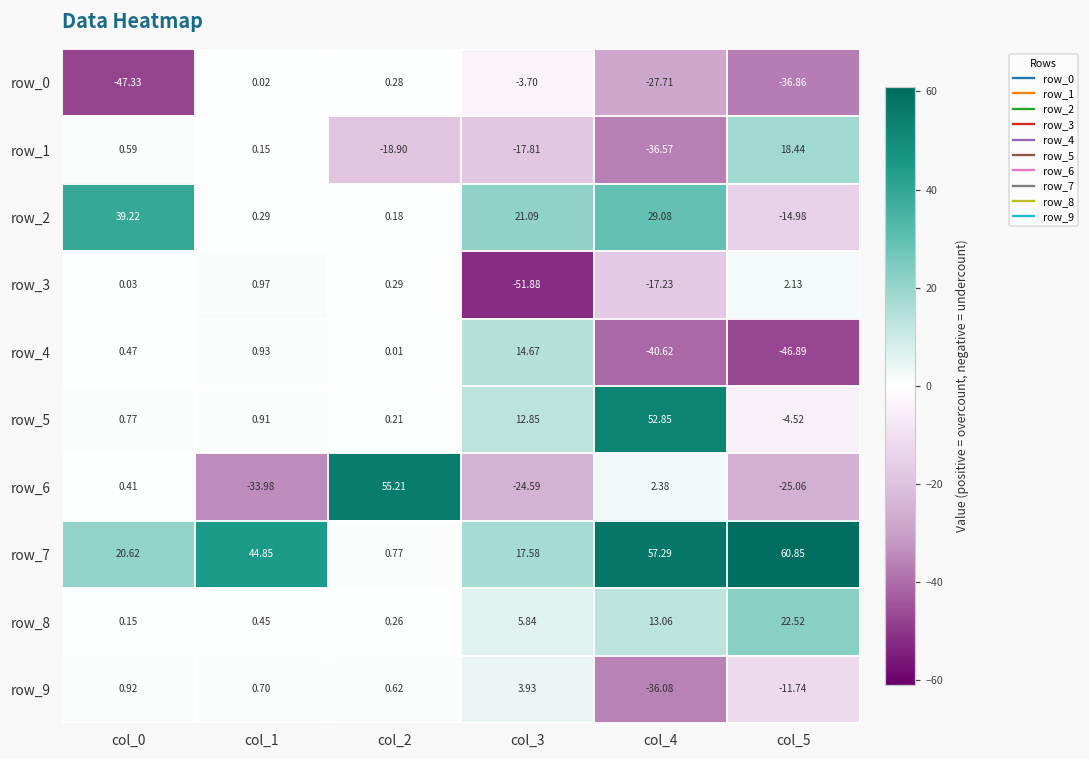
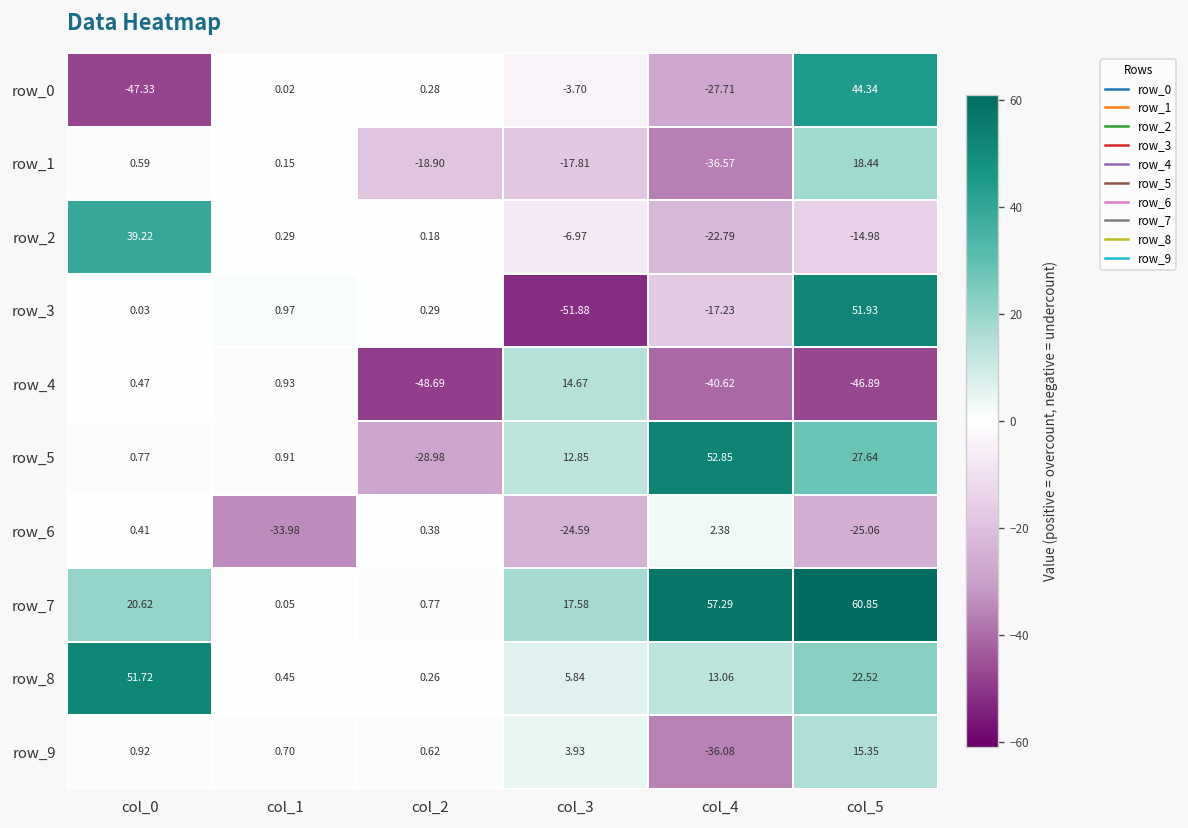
row_0, col_5: -36.86 -> 44.34
row_2, col_3: 21.09 -> -6.97
row_2, col_4: 29.08 -> -22.79
row_3, col_5: 2.13 -> 51.93
row_4, col_2: 0.01 -> -48.69
row_5, col_2: 0.21 -> -28.98
row_5, col_5: -4.52 -> 27.64
row_6, col_2: 55.21 -> 0.38
row_7, col_1: 44.85 -> 0.05
row_8, col_0: 0.15 -> 51.72
row_9, col_5: -11.74 -> 15.35
